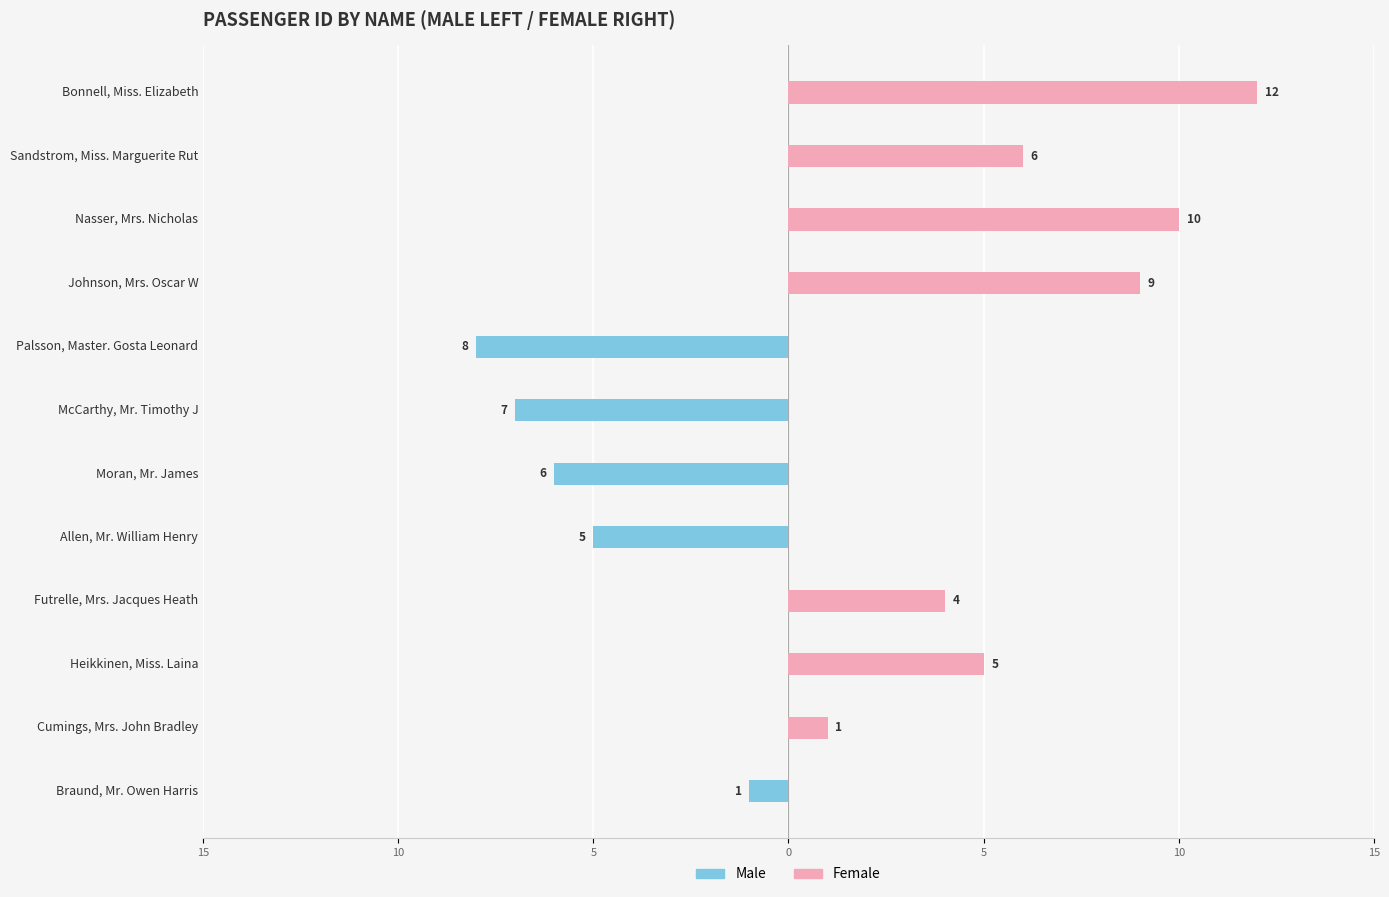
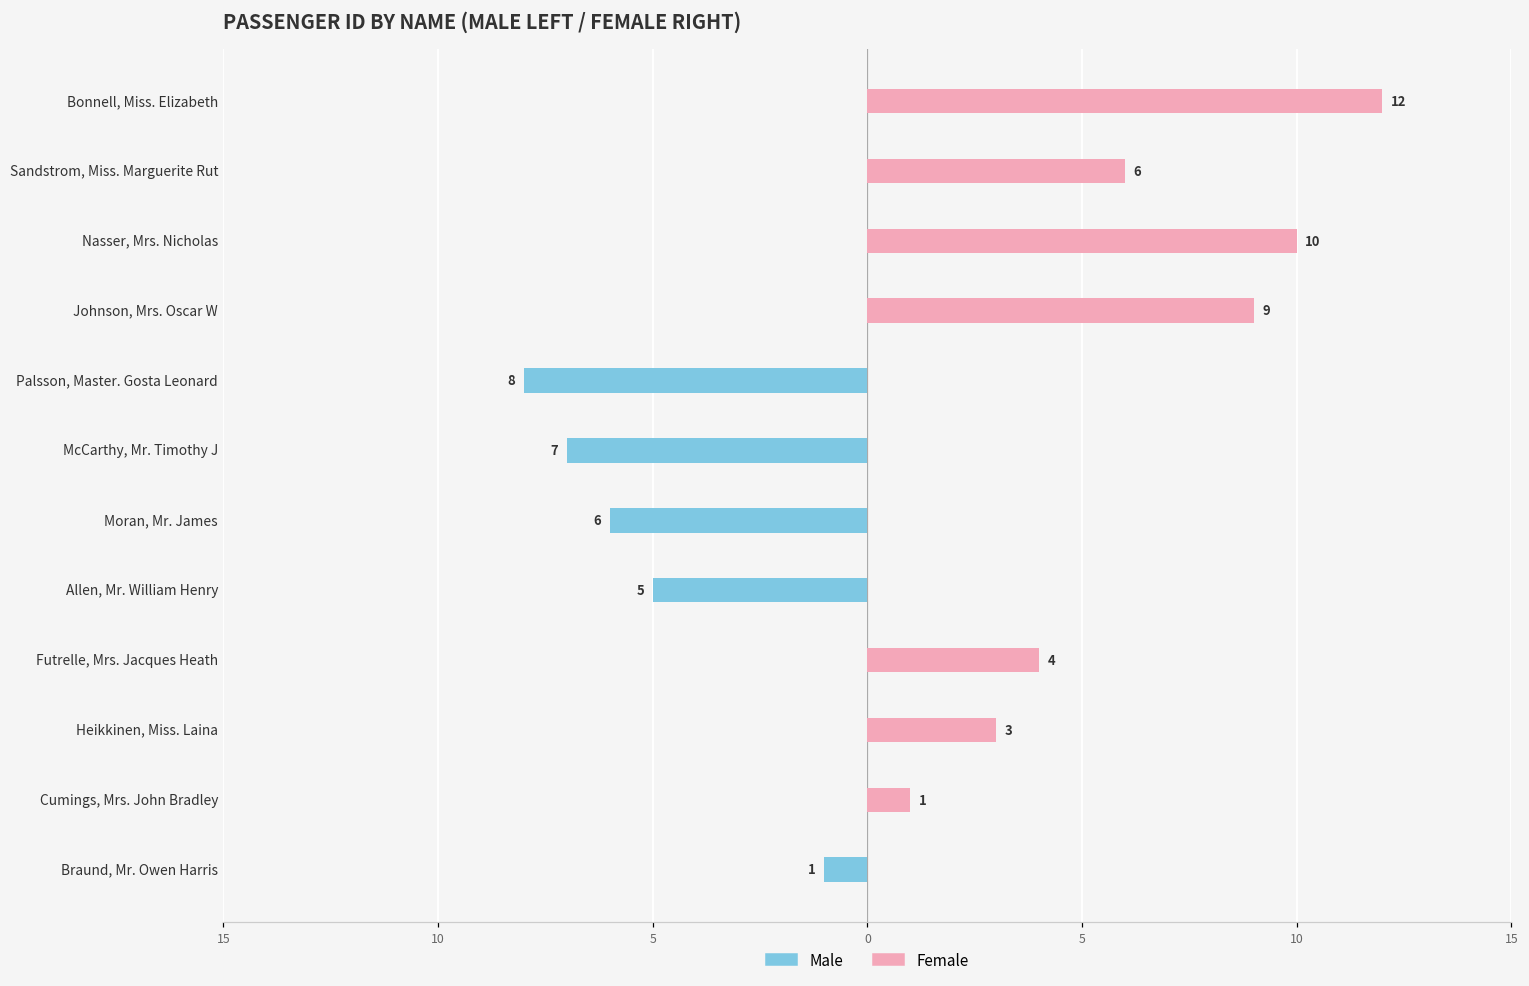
Female, Heikkinen, Miss. Laina: 5 -> 3
